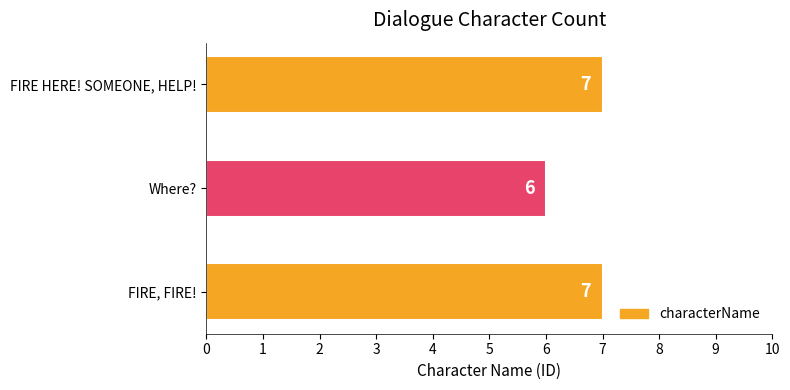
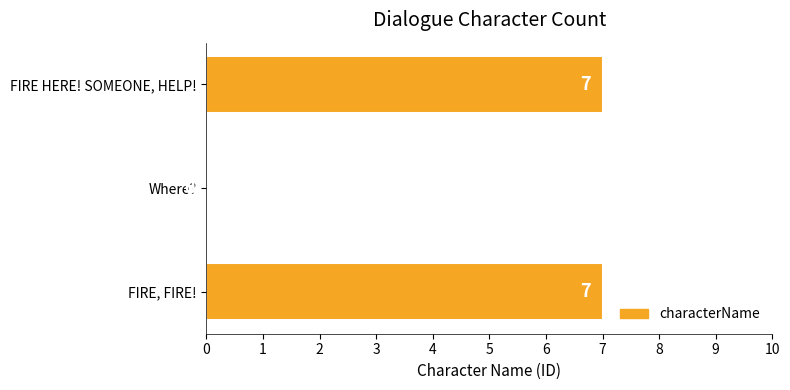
Where?: 6 -> 0
